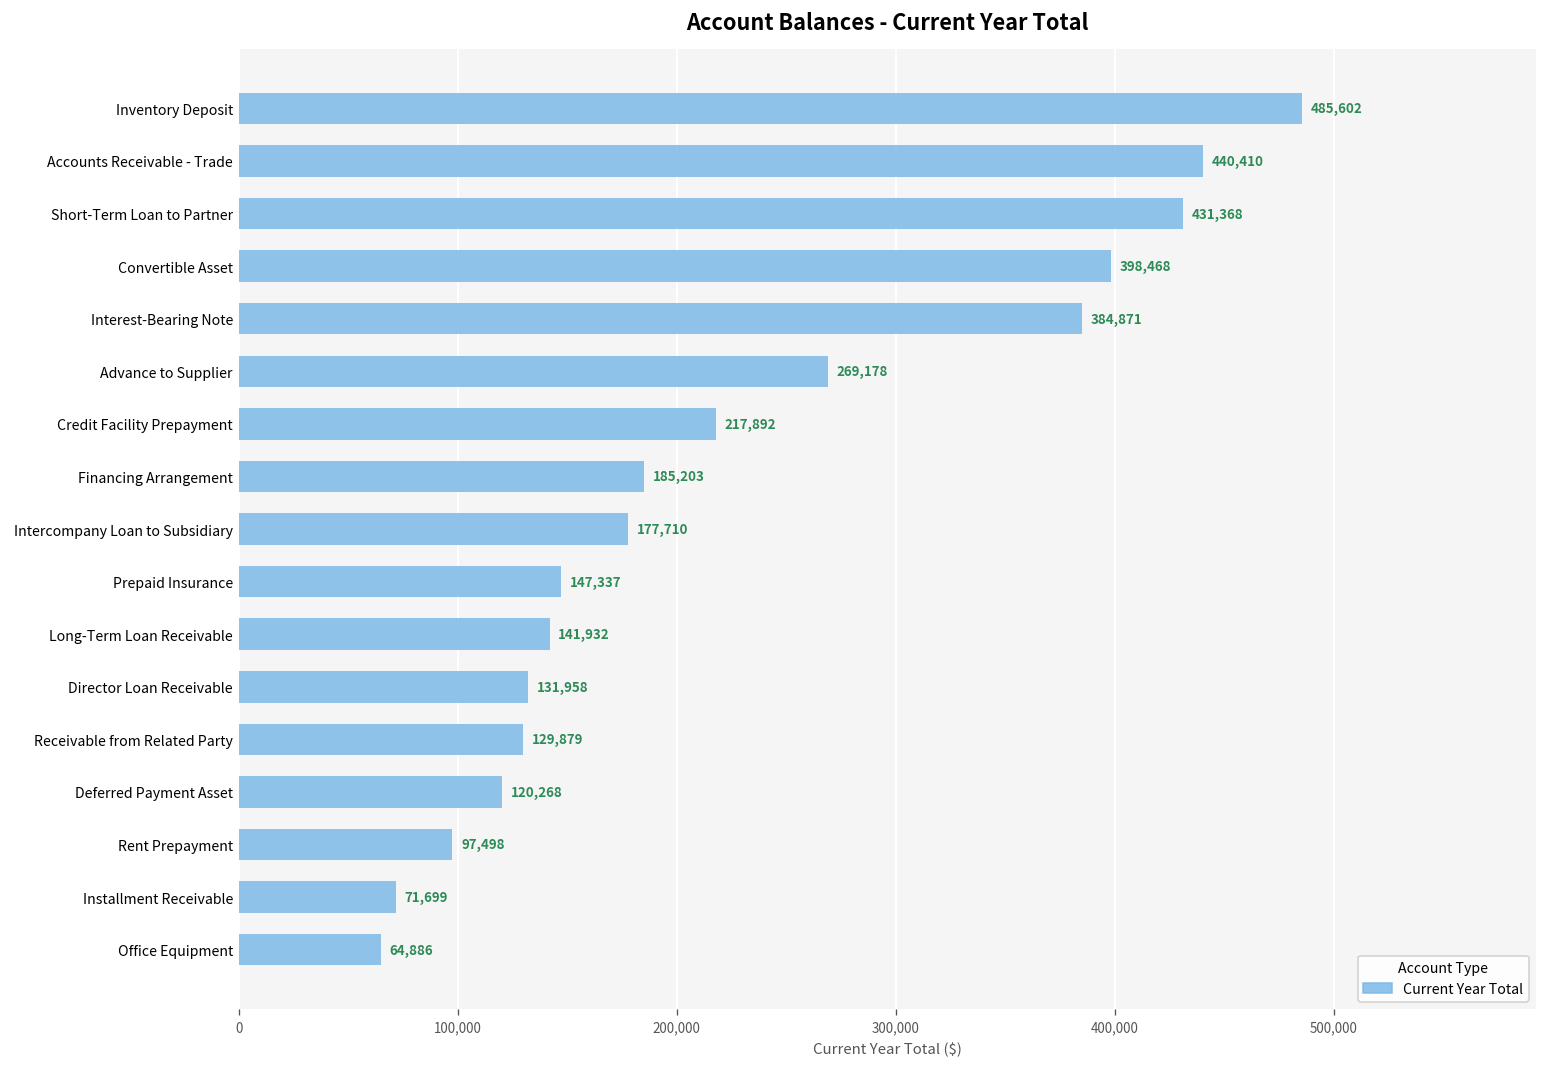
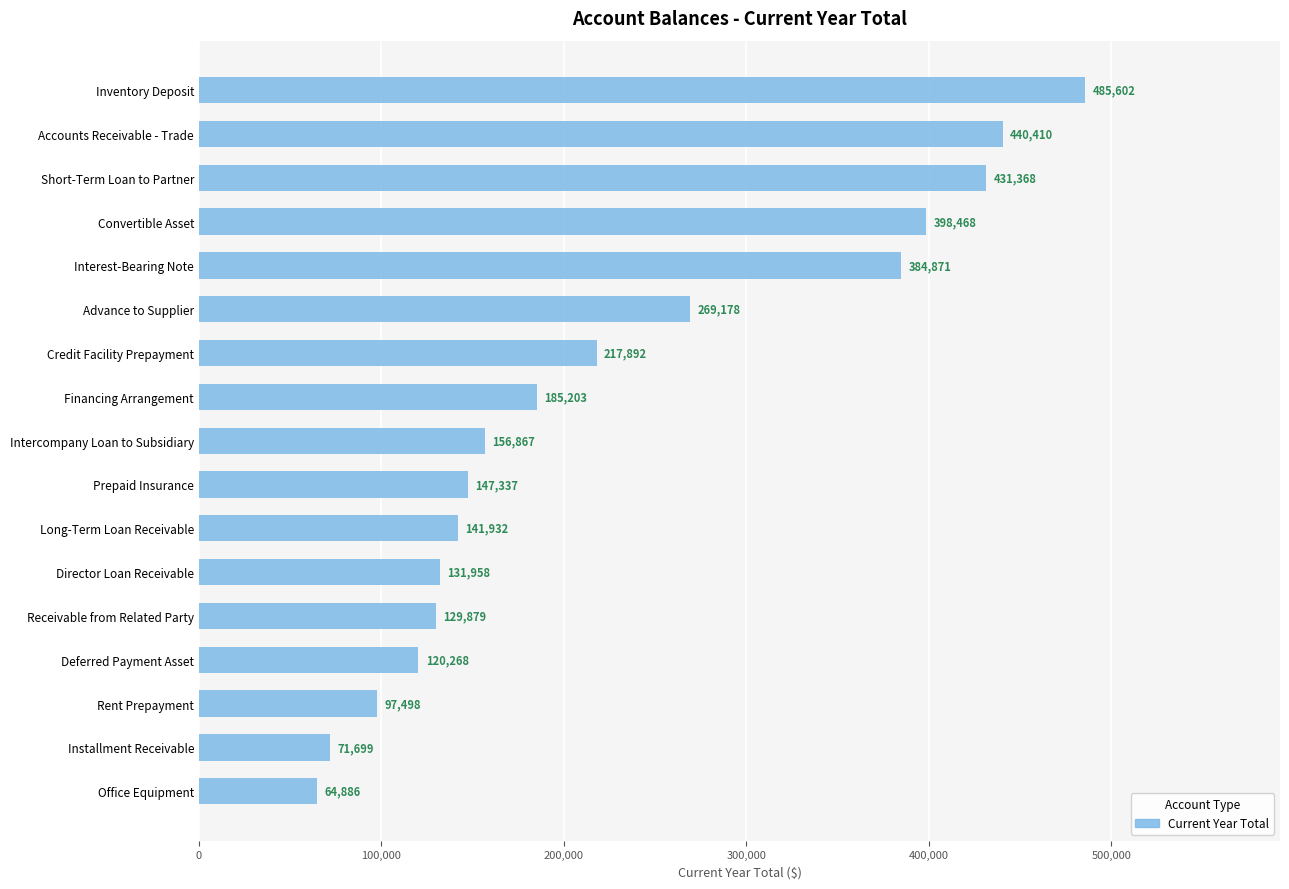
Intercompany Loan to Subsidiary: 177,710 -> 156,867
